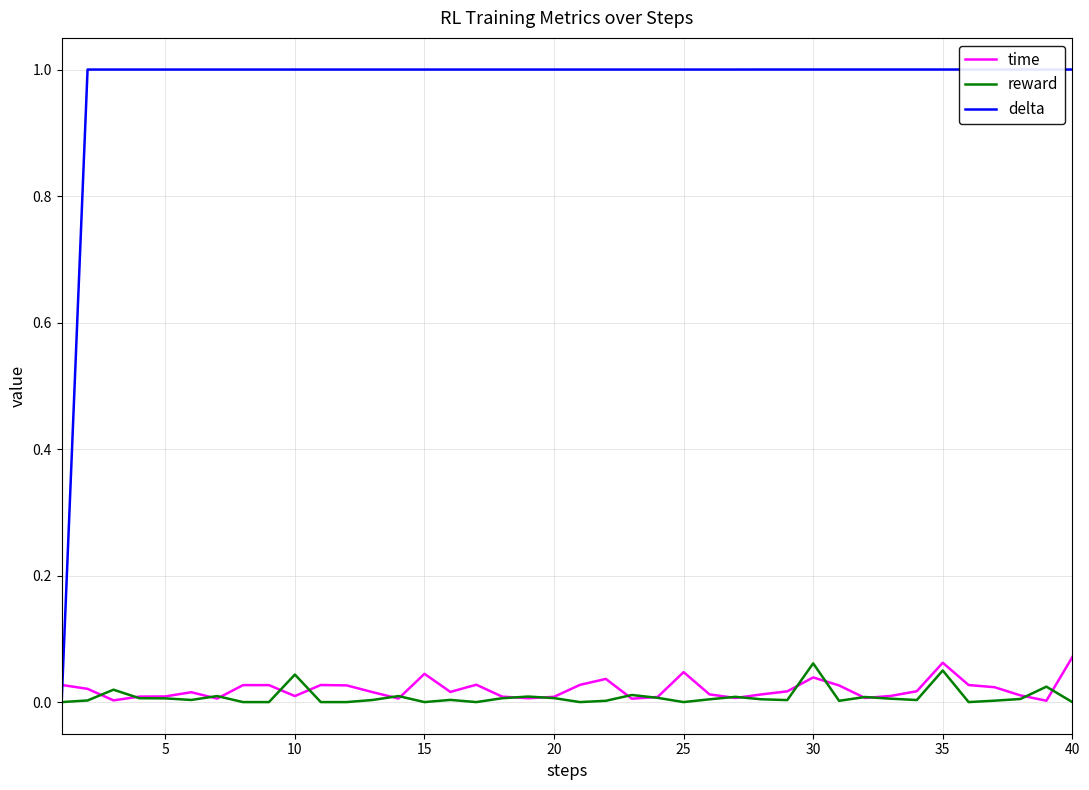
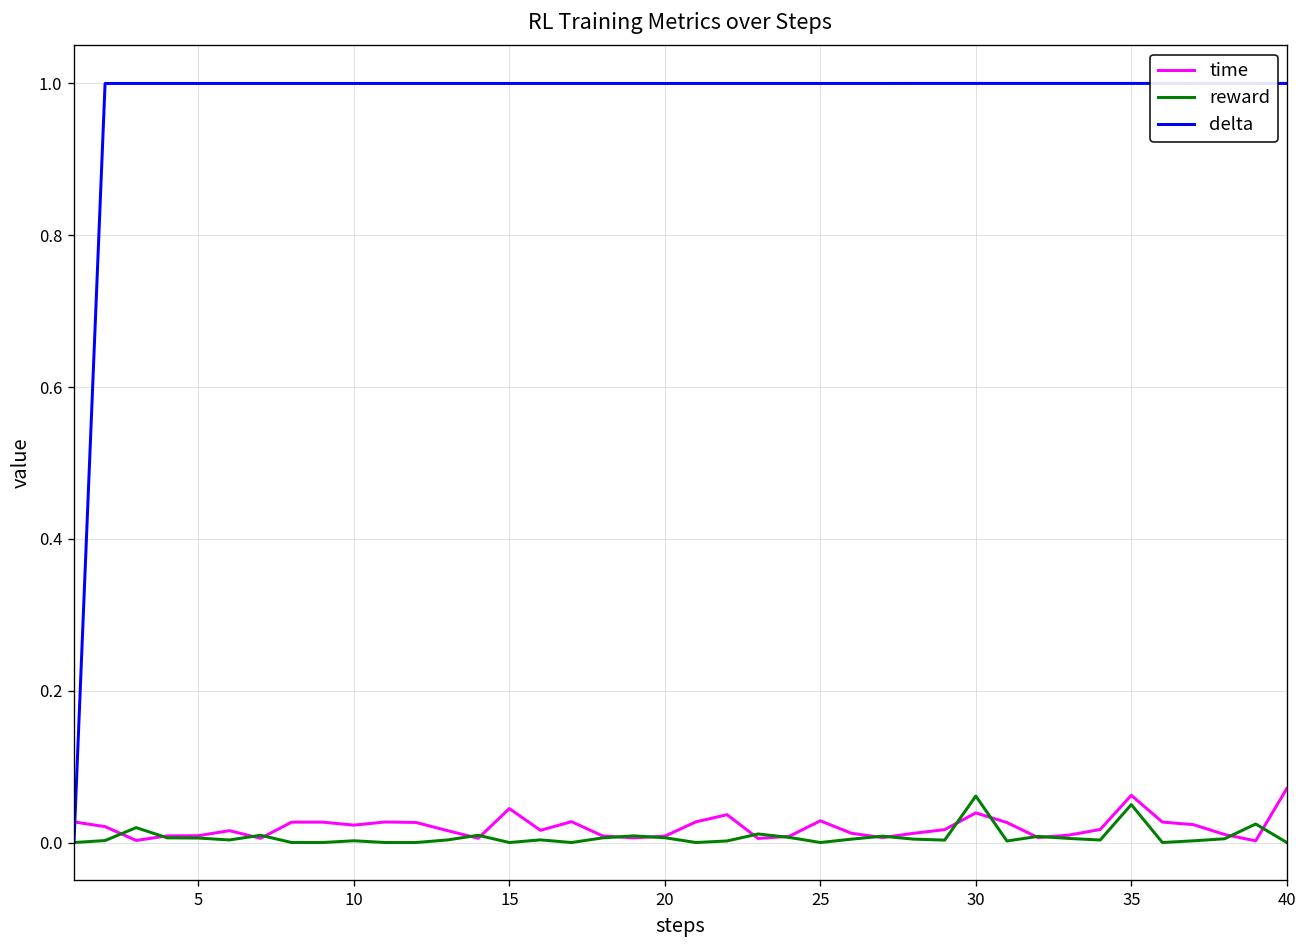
time, 10: 0.01 -> 0.02
reward, 10: 0.04 -> 0.00
time, 25: 0.05 -> 0.03
